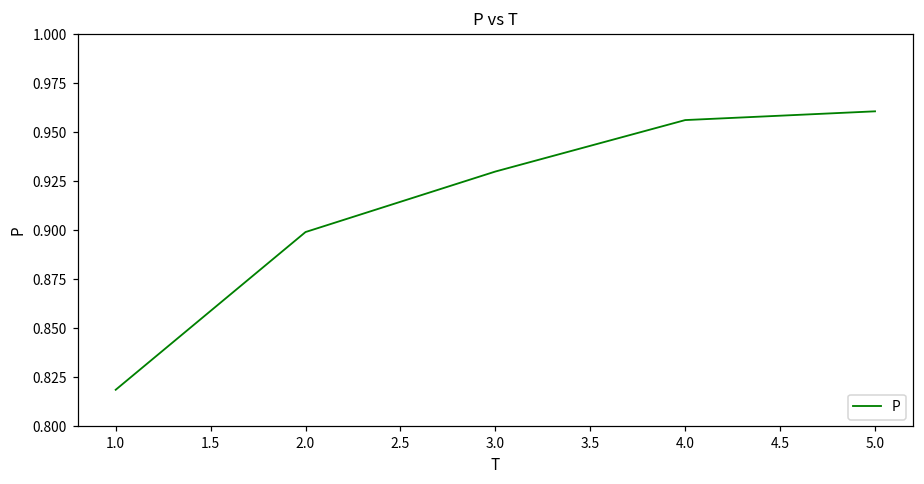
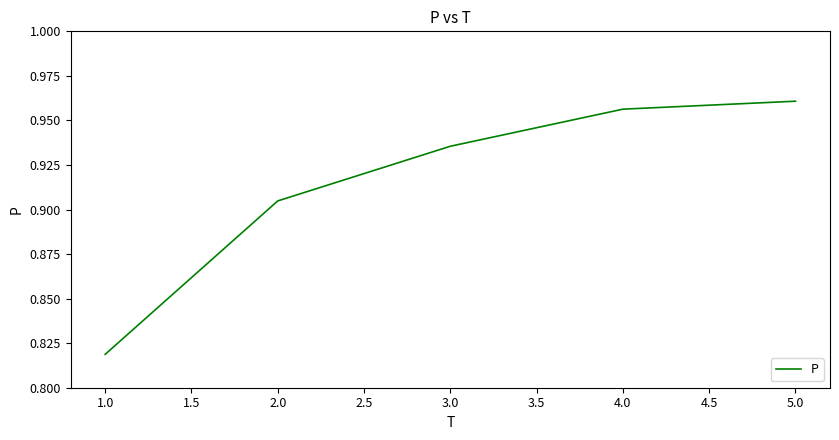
2.0: 0.899 -> 0.905
3.0: 0.930 -> 0.936
